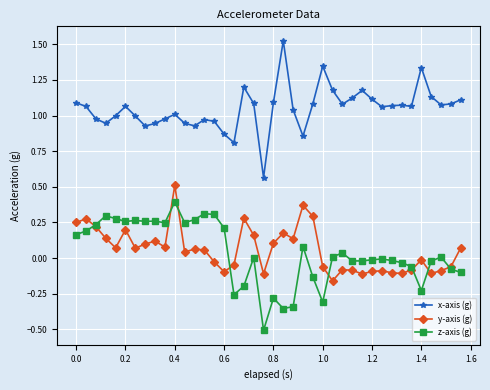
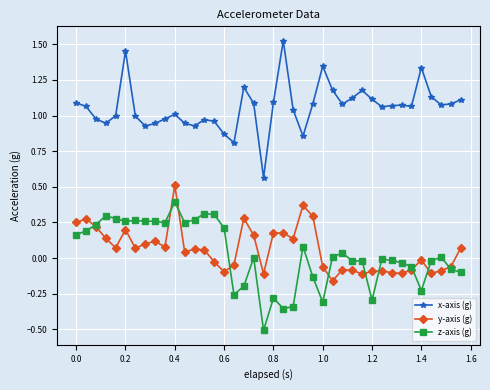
x-axis (g), 0.2: 1.07 -> 1.45
y-axis (g), 0.8: 0.10 -> 0.18
z-axis (g), 1.2: -0.01 -> -0.30
